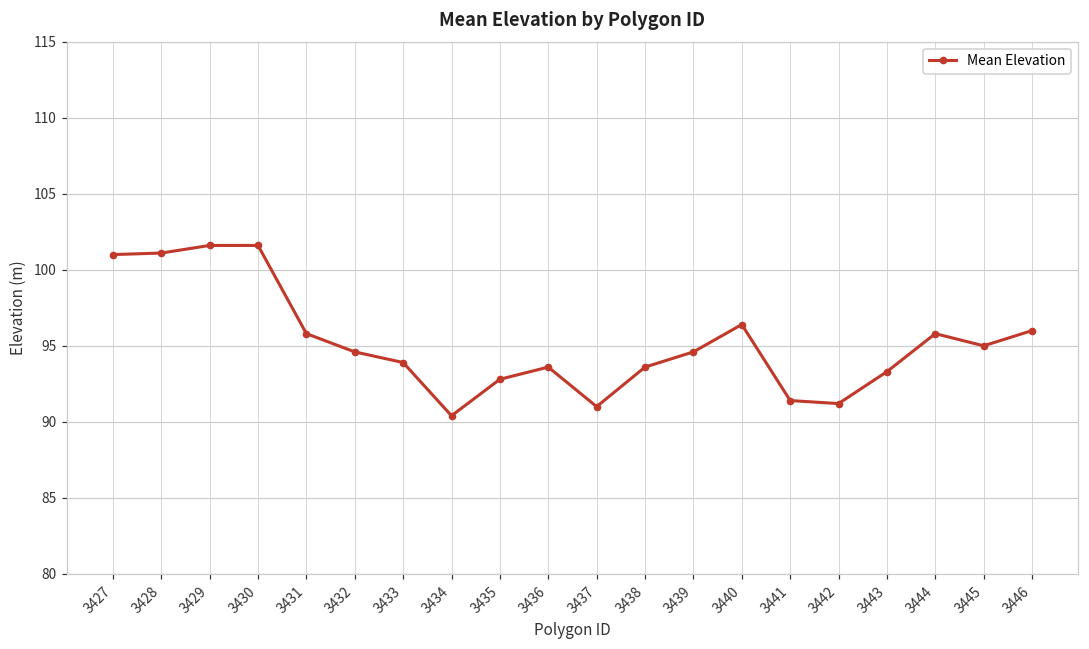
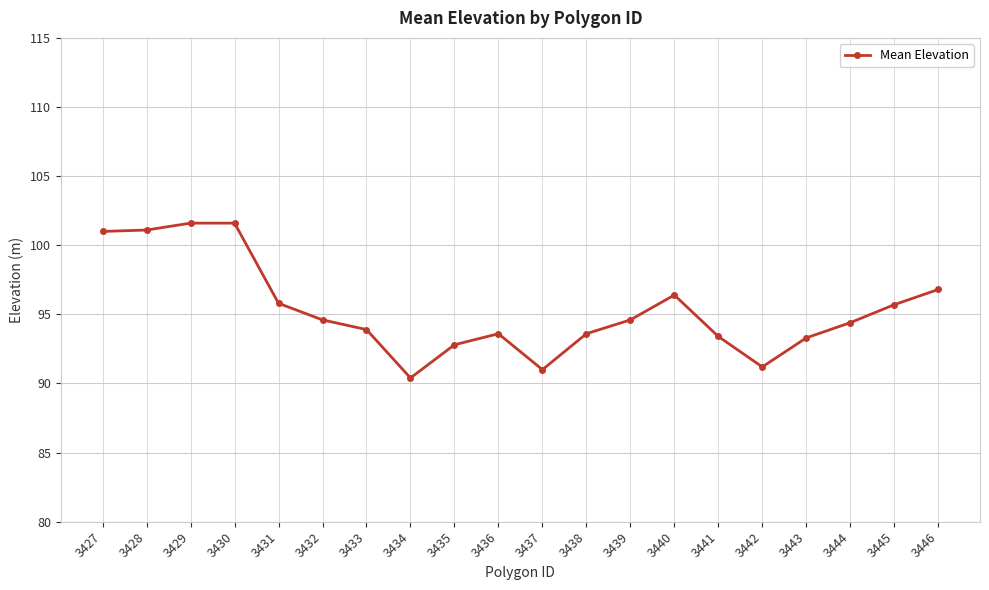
3441: 91.4 -> 93.4
3444: 95.8 -> 94.4
3445: 95.0 -> 95.7
3446: 96.0 -> 96.8
